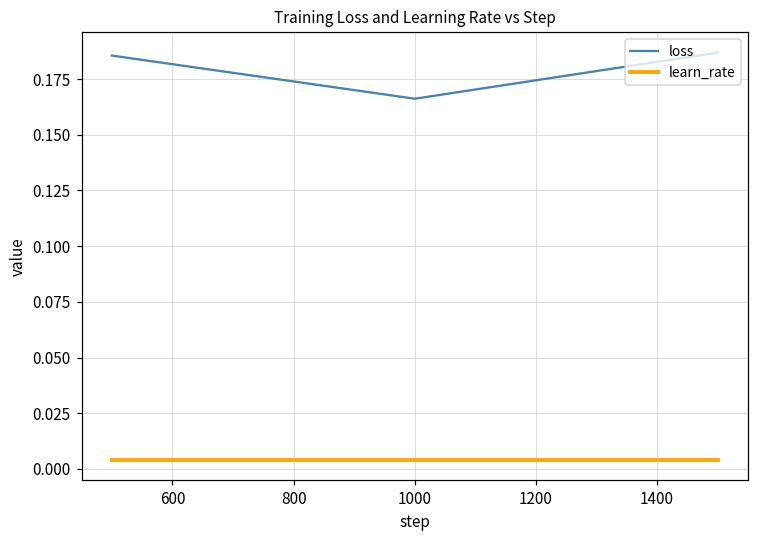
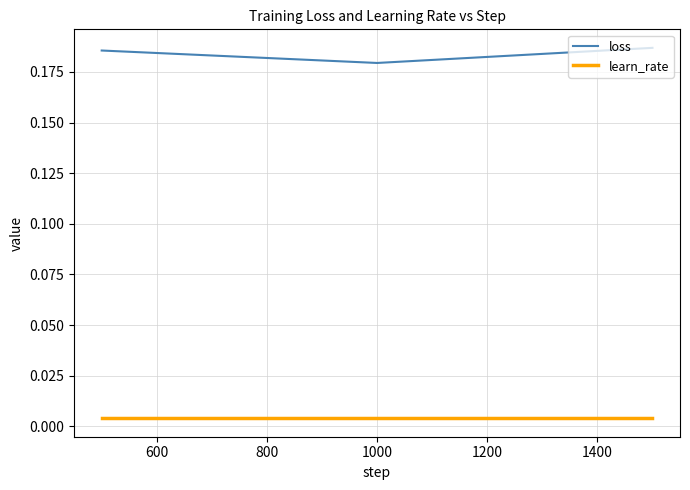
loss, 1000: 0.166 -> 0.179
